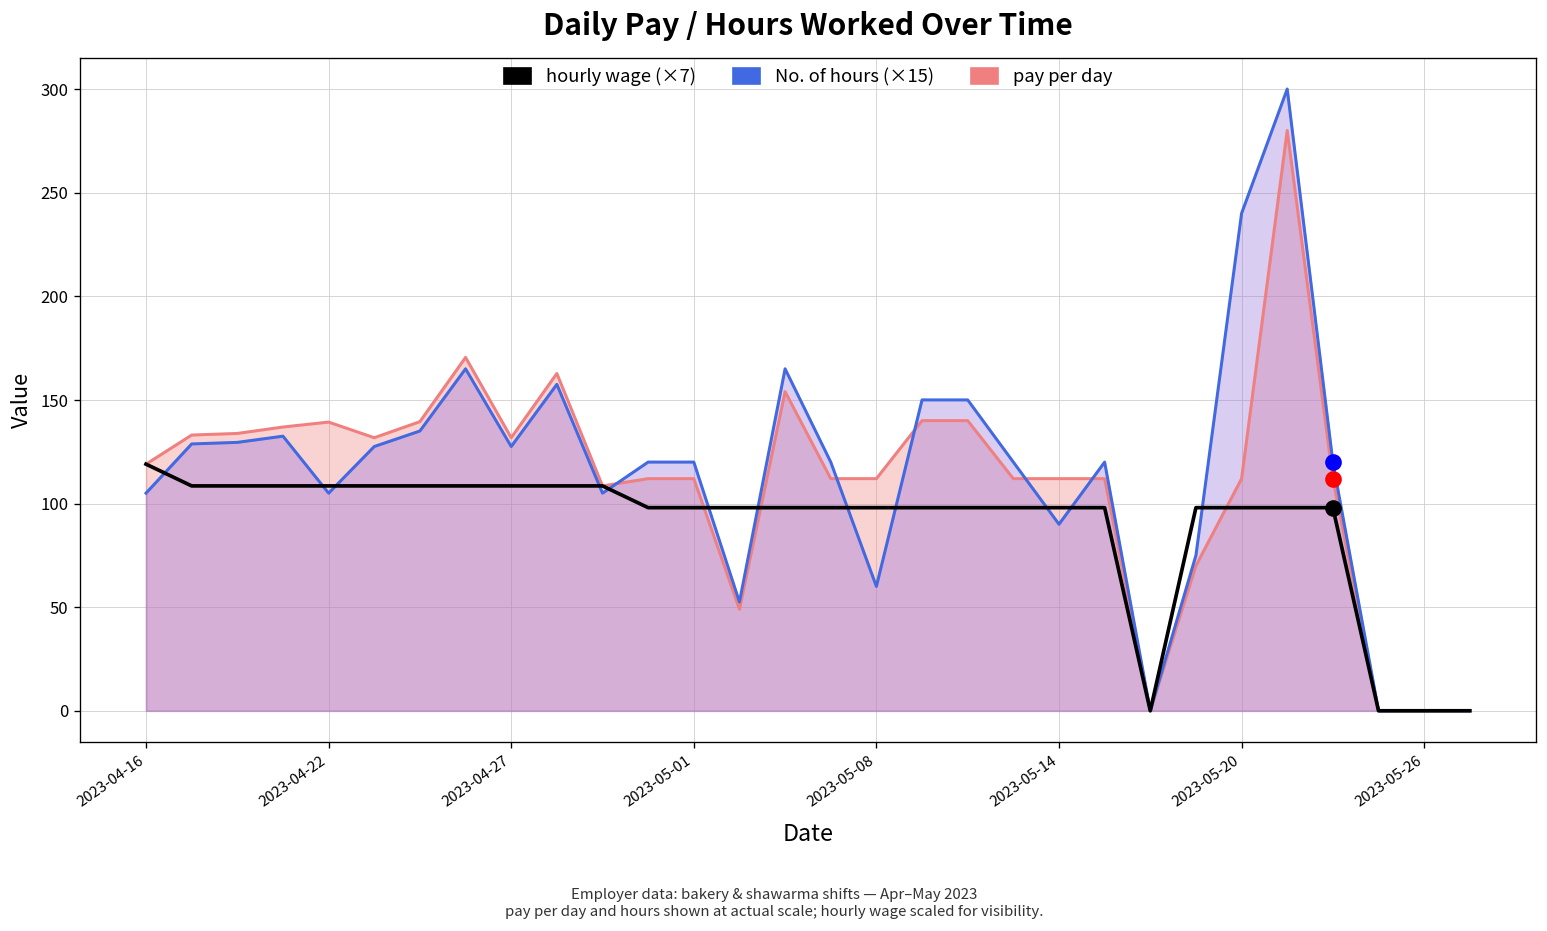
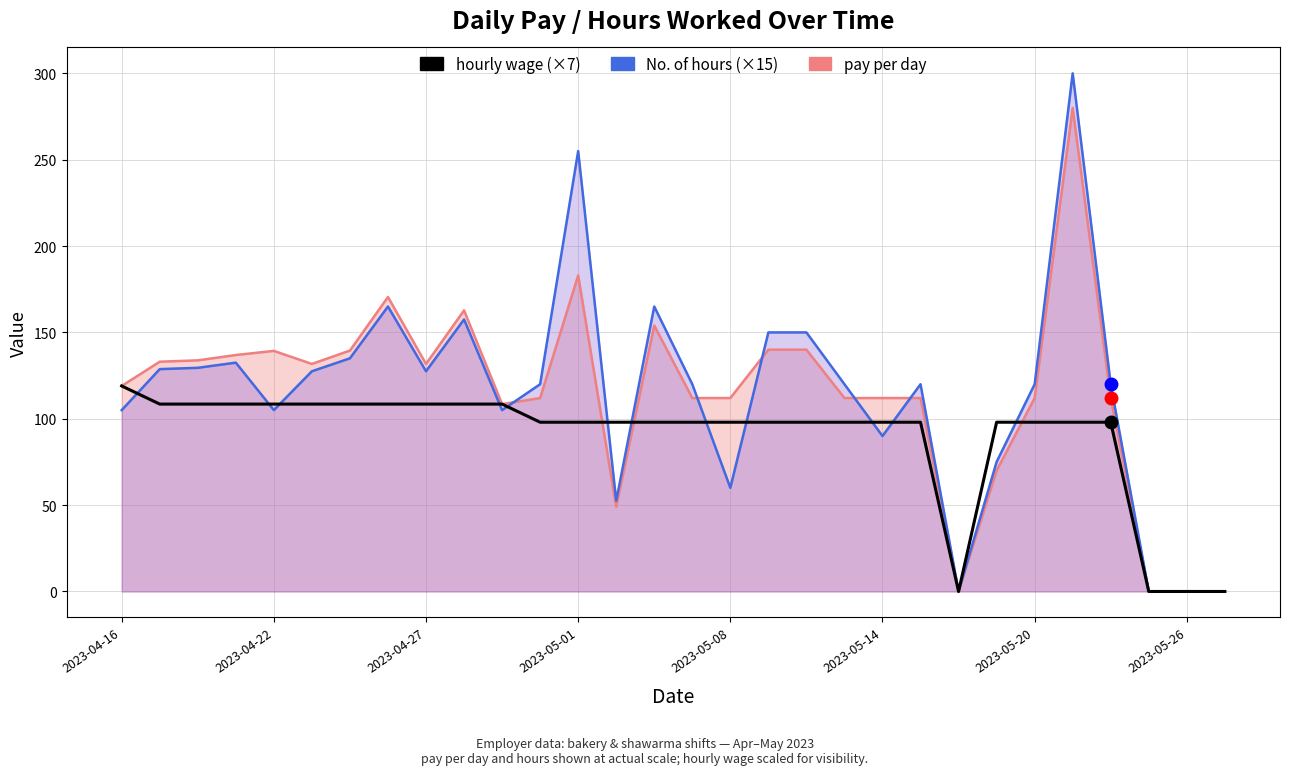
pay per day, 2023-05-01: 112 -> 183
No. of hours (×15), 2023-05-01: 120 -> 255
No. of hours (×15), 2023-05-20: 240 -> 120
